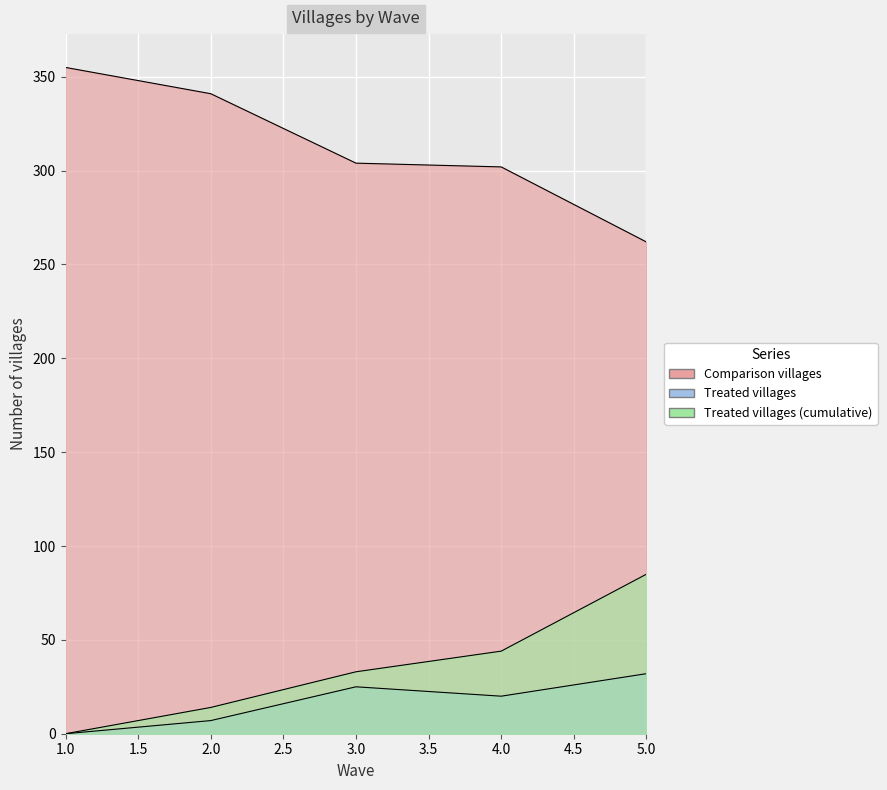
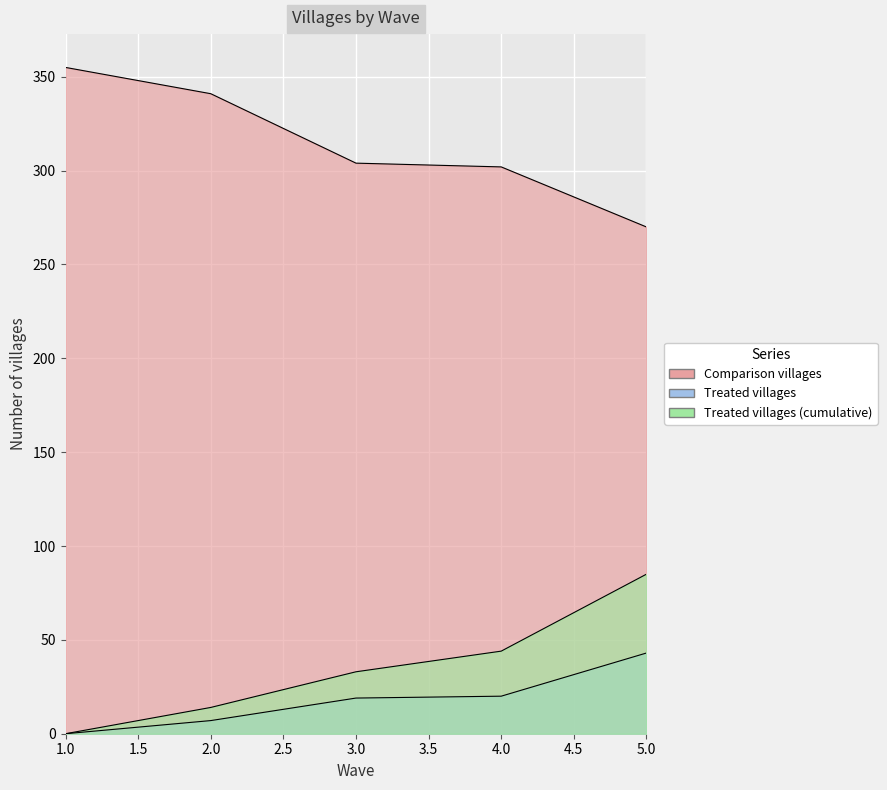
Treated villages, 3.0: 25 -> 19
Comparison villages, 5.0: 262 -> 270
Treated villages, 5.0: 32 -> 43
